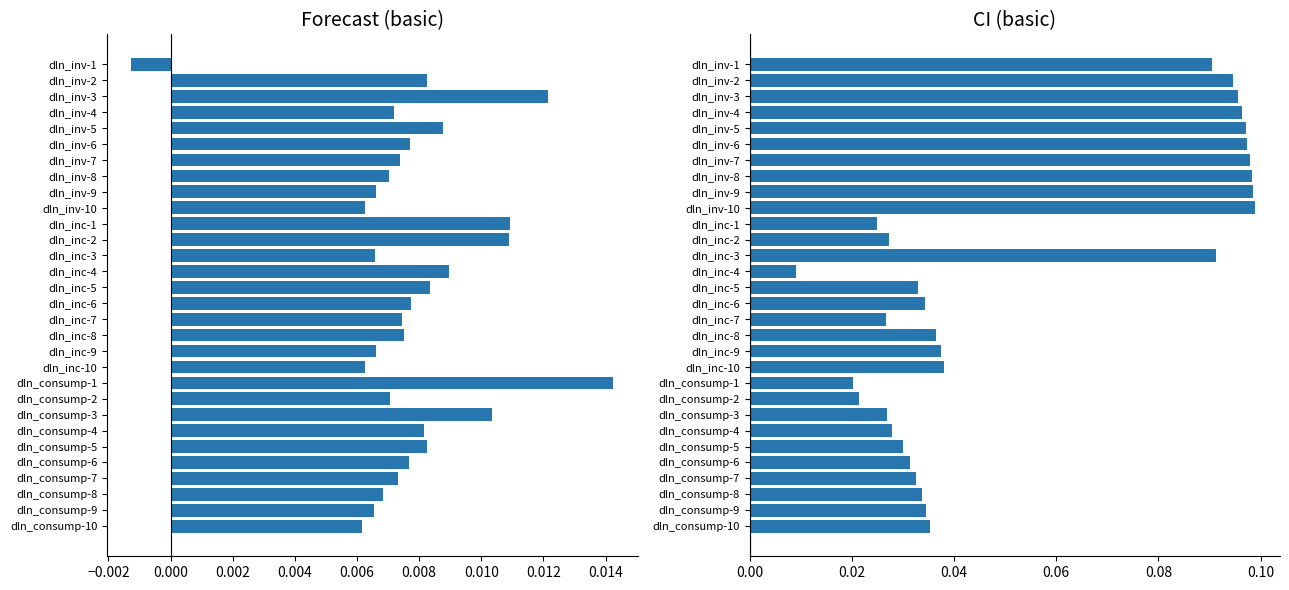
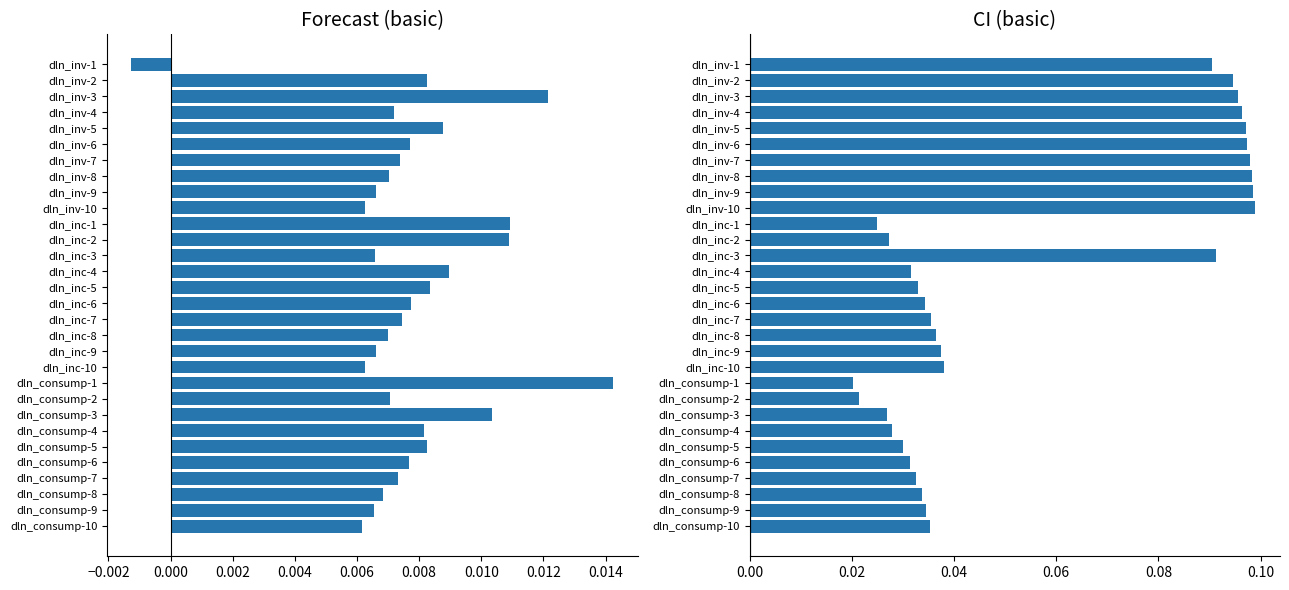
Forecast (basic), dln_inc-8: 0.0075 -> 0.0070
CI (basic), dln_inc-4: 0.009 -> 0.032
CI (basic), dln_inc-7: 0.027 -> 0.035
